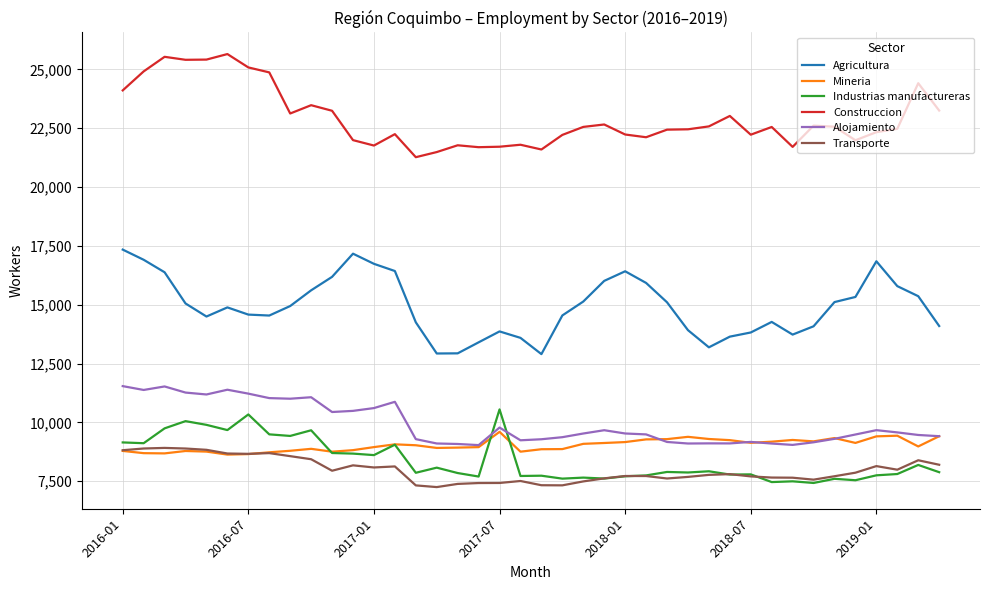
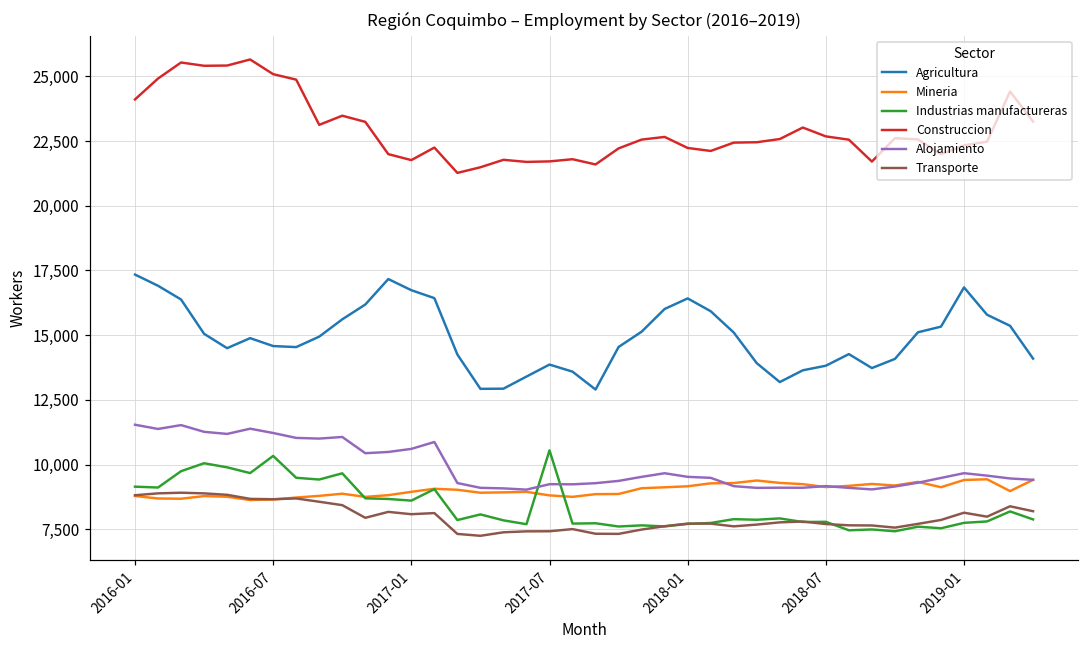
Mineria, 2017-07: 9,600 -> 8,800
Alojamiento, 2017-07: 9,800 -> 9,200
Construccion, 2018-07: 22,200 -> 22,700
